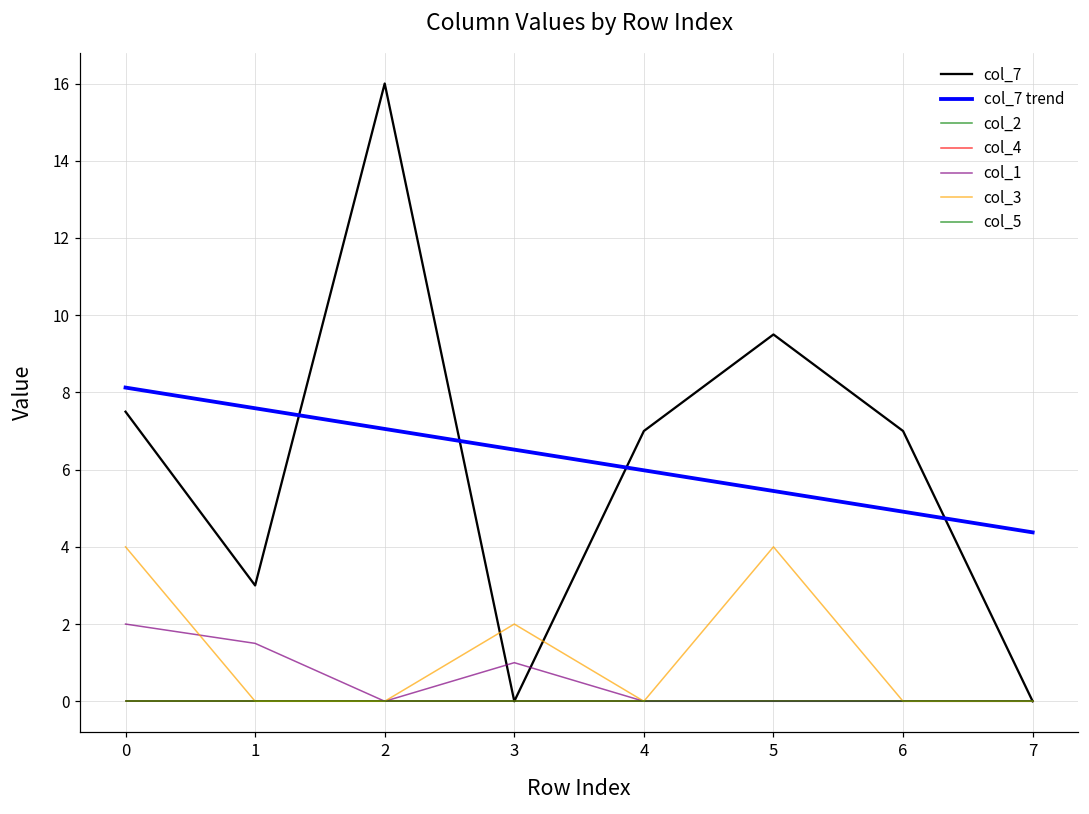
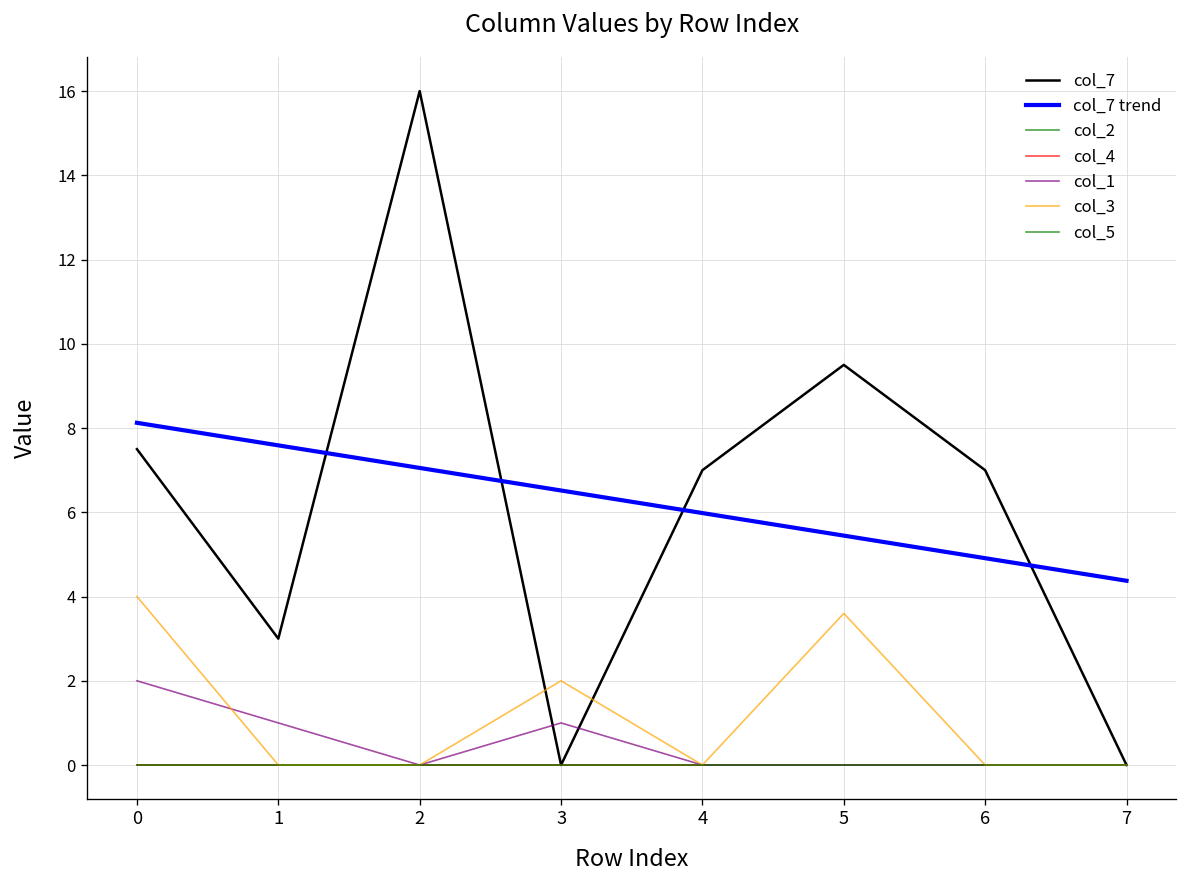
col_1, 1: 1.5 -> 1.0
col_3, 5: 4.0 -> 3.6
